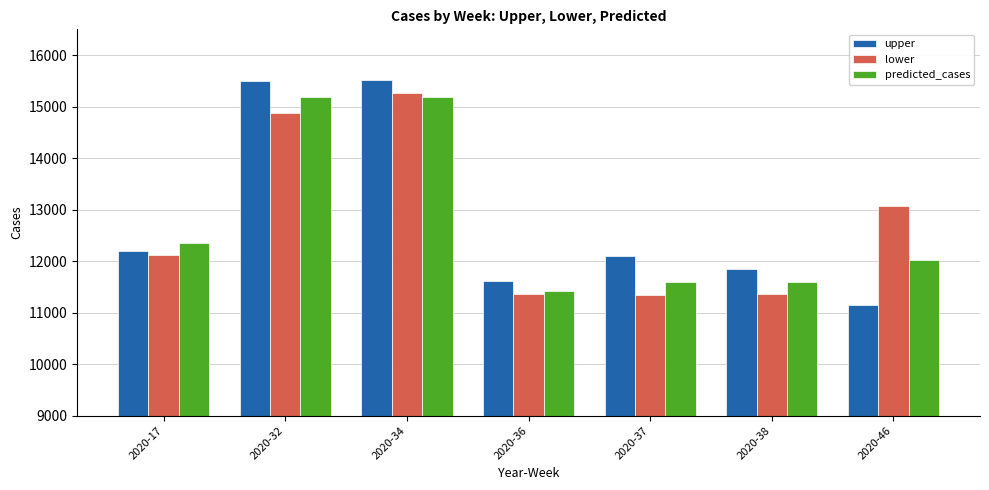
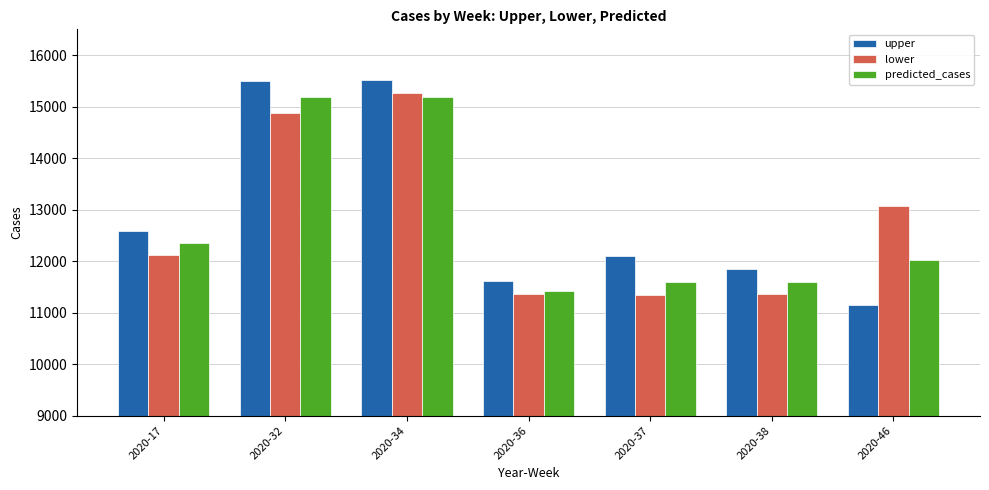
upper, 2020-17: 12200 -> 12600
